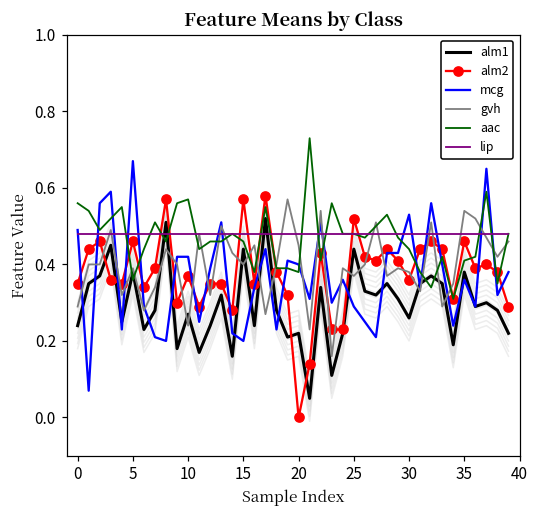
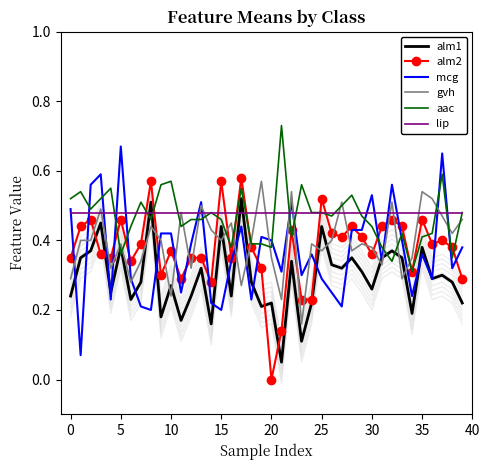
aac, 0: 0.56 -> 0.52
gvh, 20: 0.45 -> 0.35
